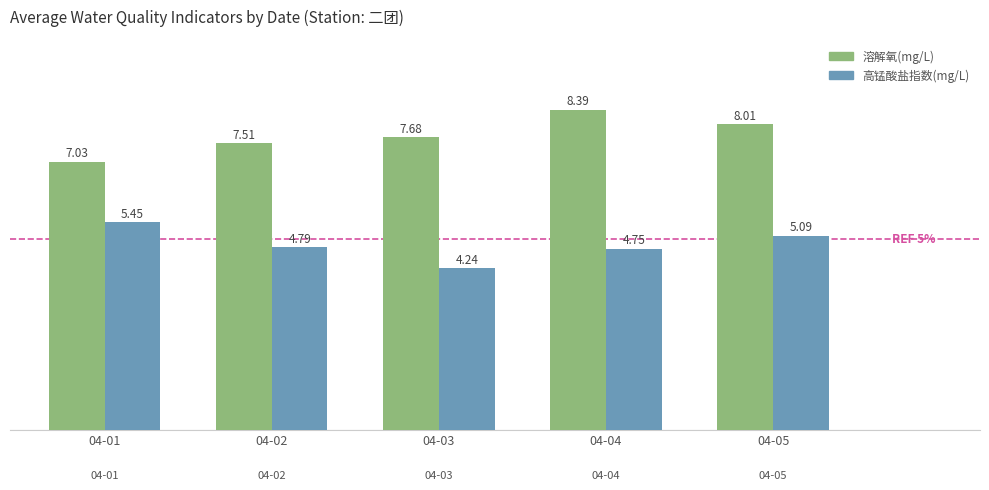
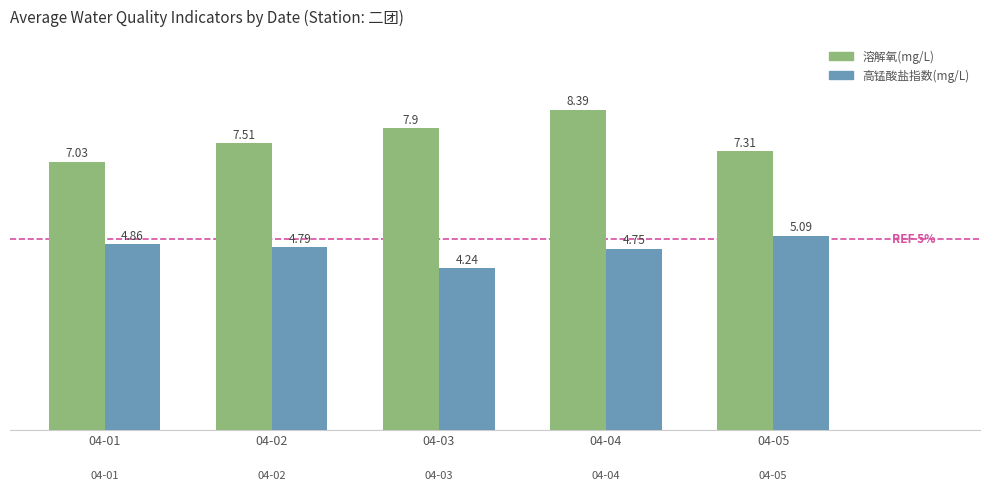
高锰酸盐指数(mg/L), 04-01: 5.45 -> 4.86
溶解氧(mg/L), 04-03: 7.68 -> 7.9
溶解氧(mg/L), 04-05: 8.01 -> 7.31
